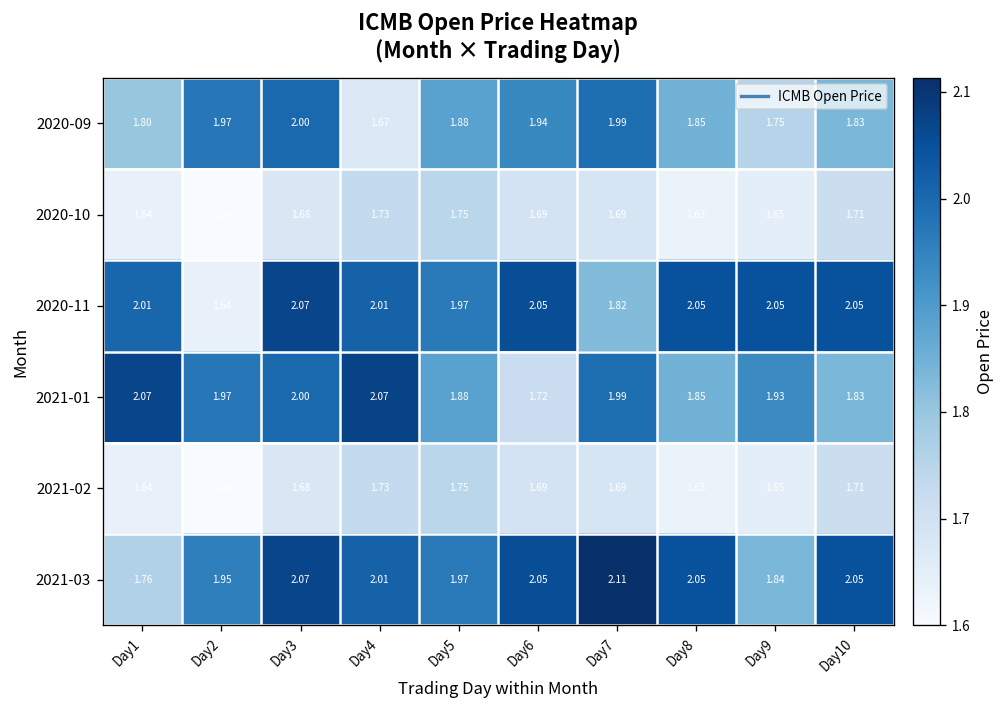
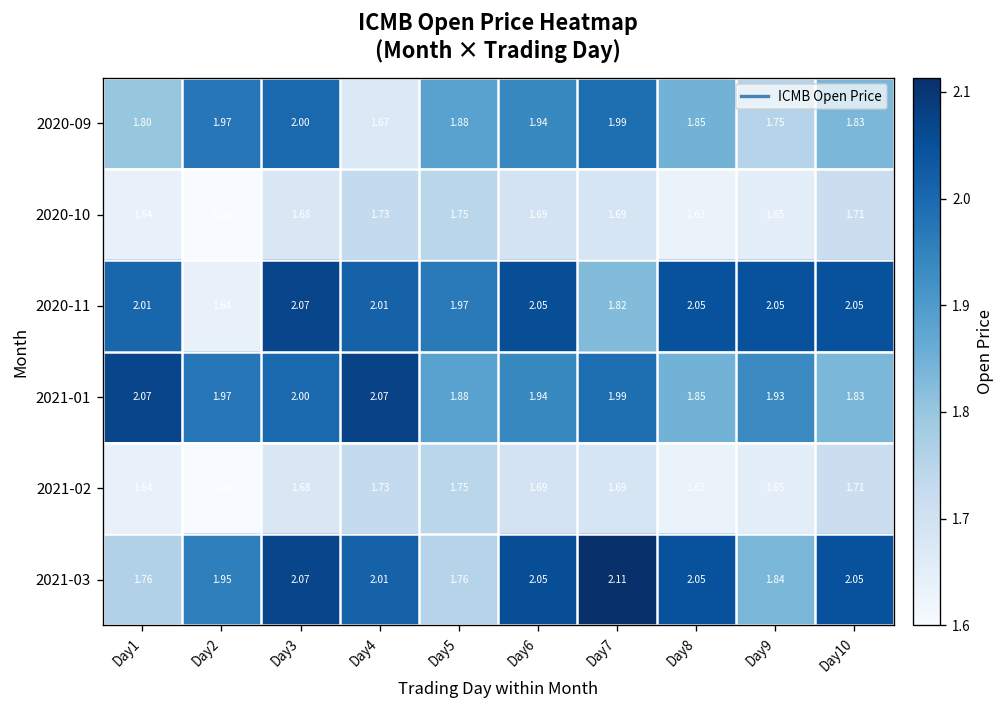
2021-01, Day6: 1.72 -> 1.94
2021-03, Day5: 1.97 -> 1.76
